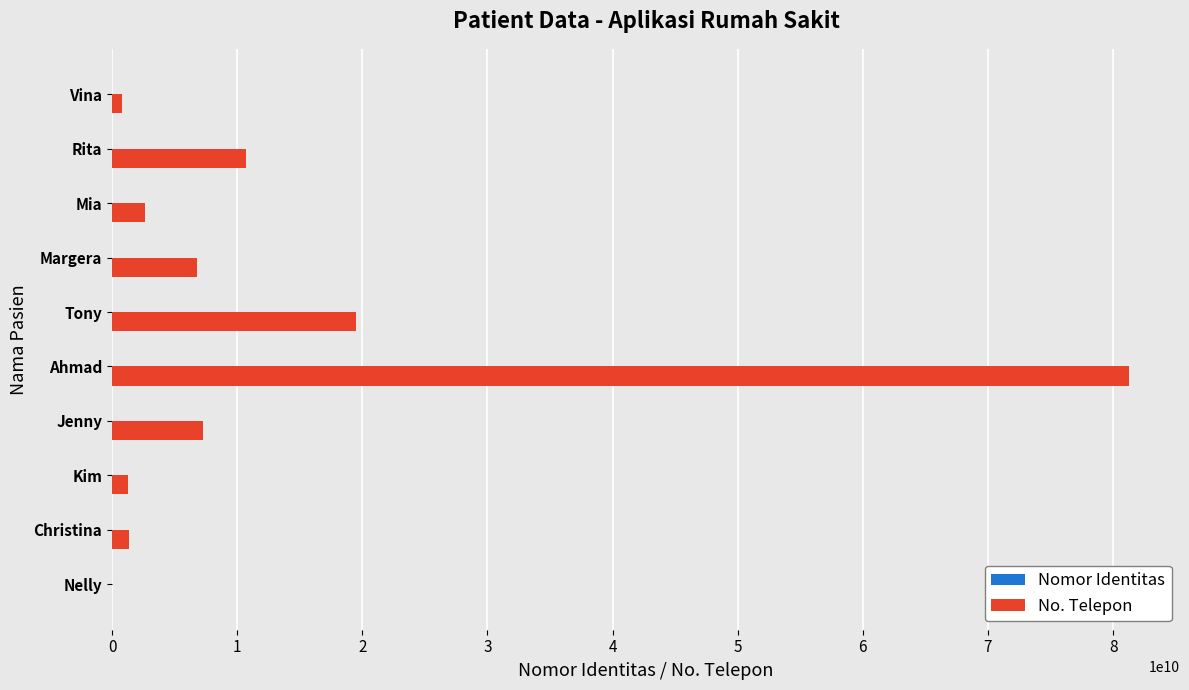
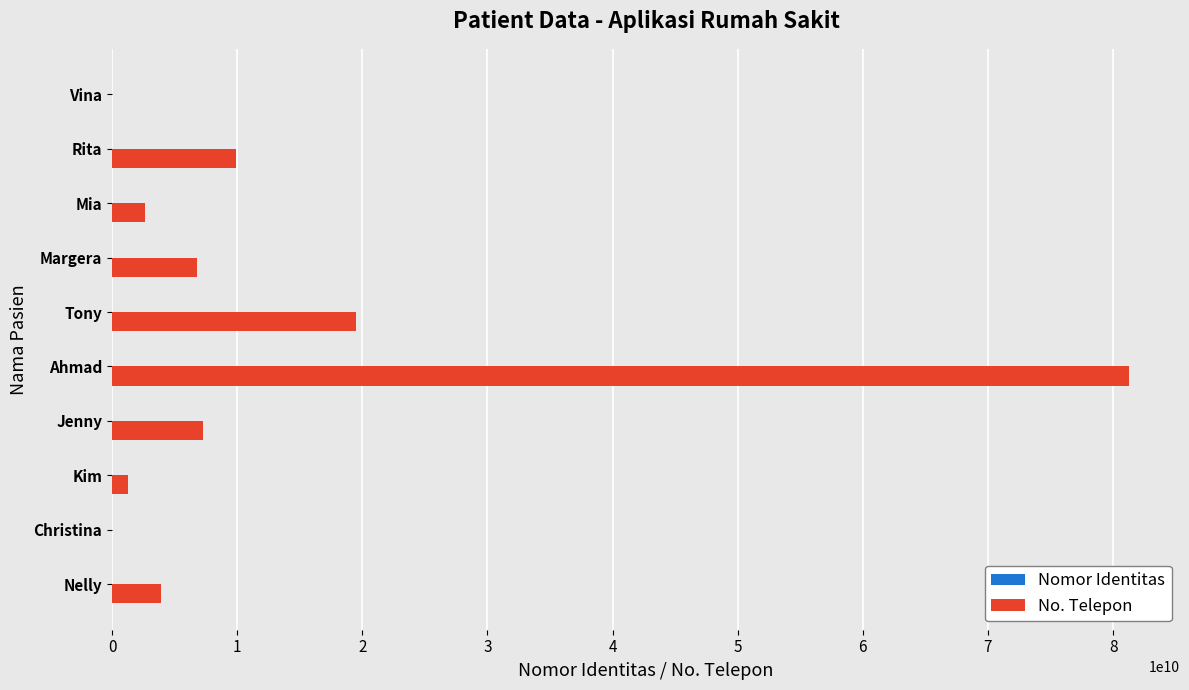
No. Telepon, Vina: 800000000 -> 0
No. Telepon, Rita: 10700000000 -> 9900000000
No. Telepon, Christina: 1300000000 -> 0
No. Telepon, Nelly: 0 -> 3900000000
